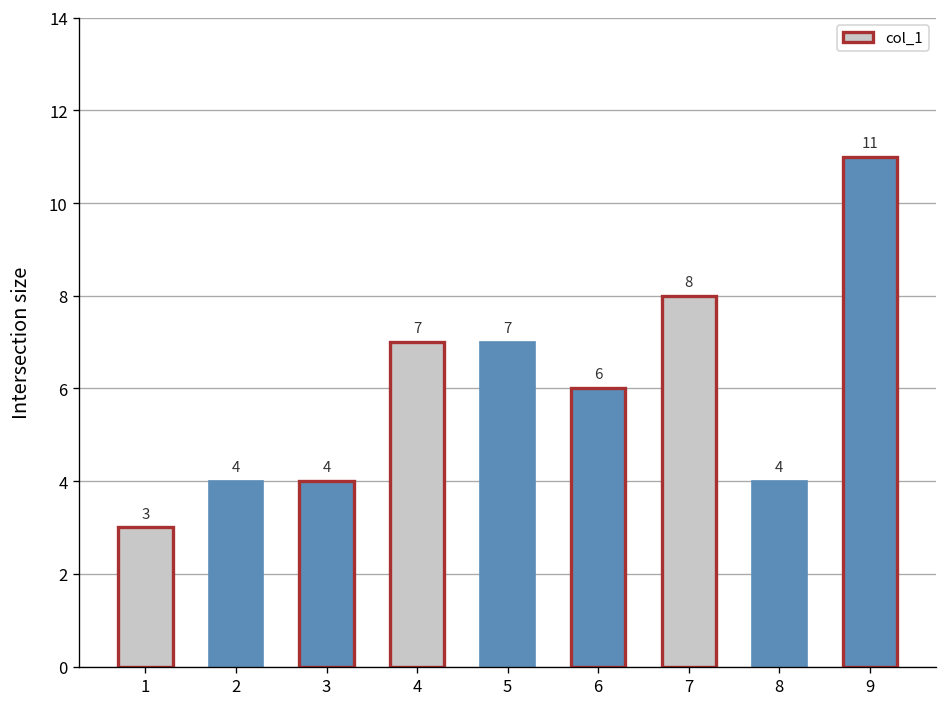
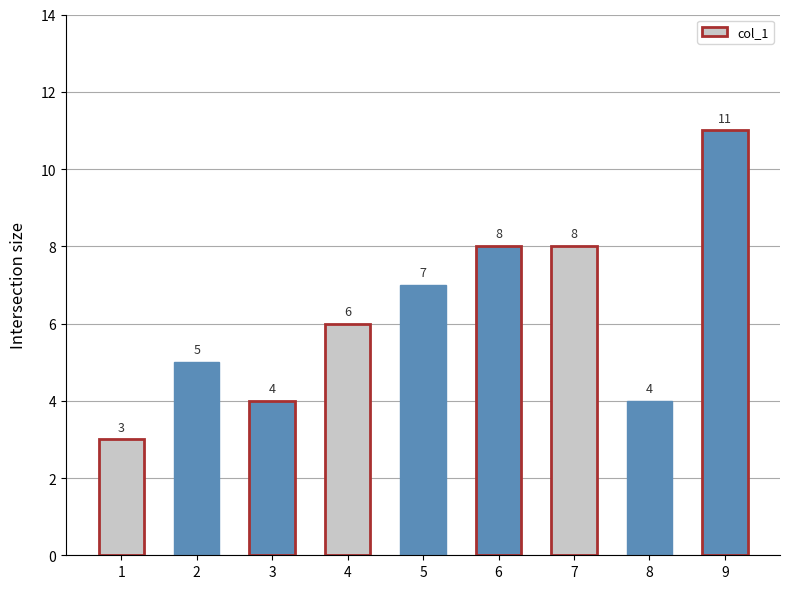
2: 4 -> 5
4: 7 -> 6
6: 6 -> 8
